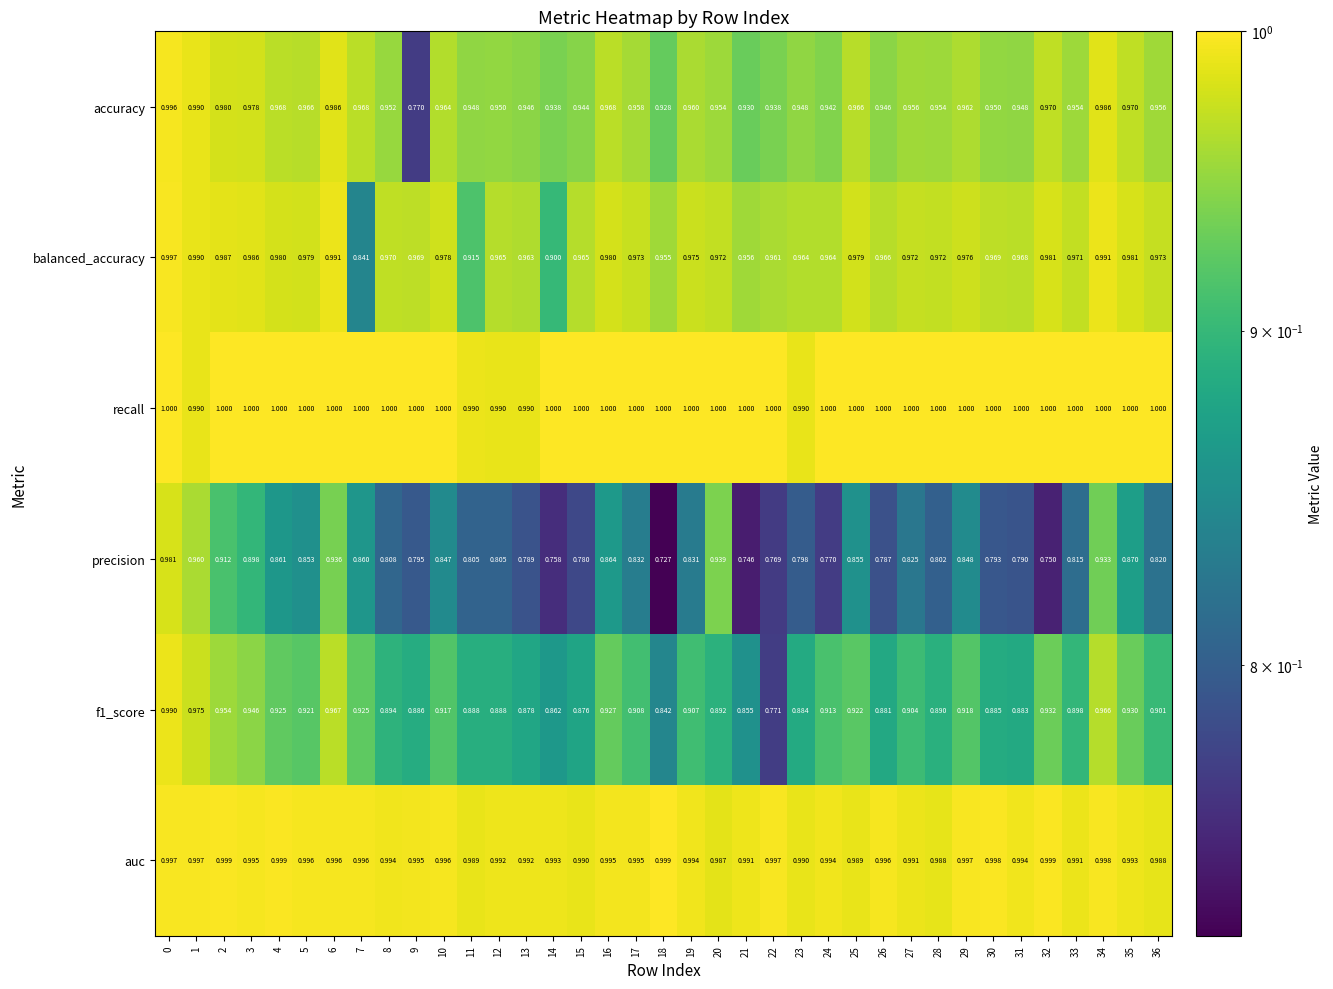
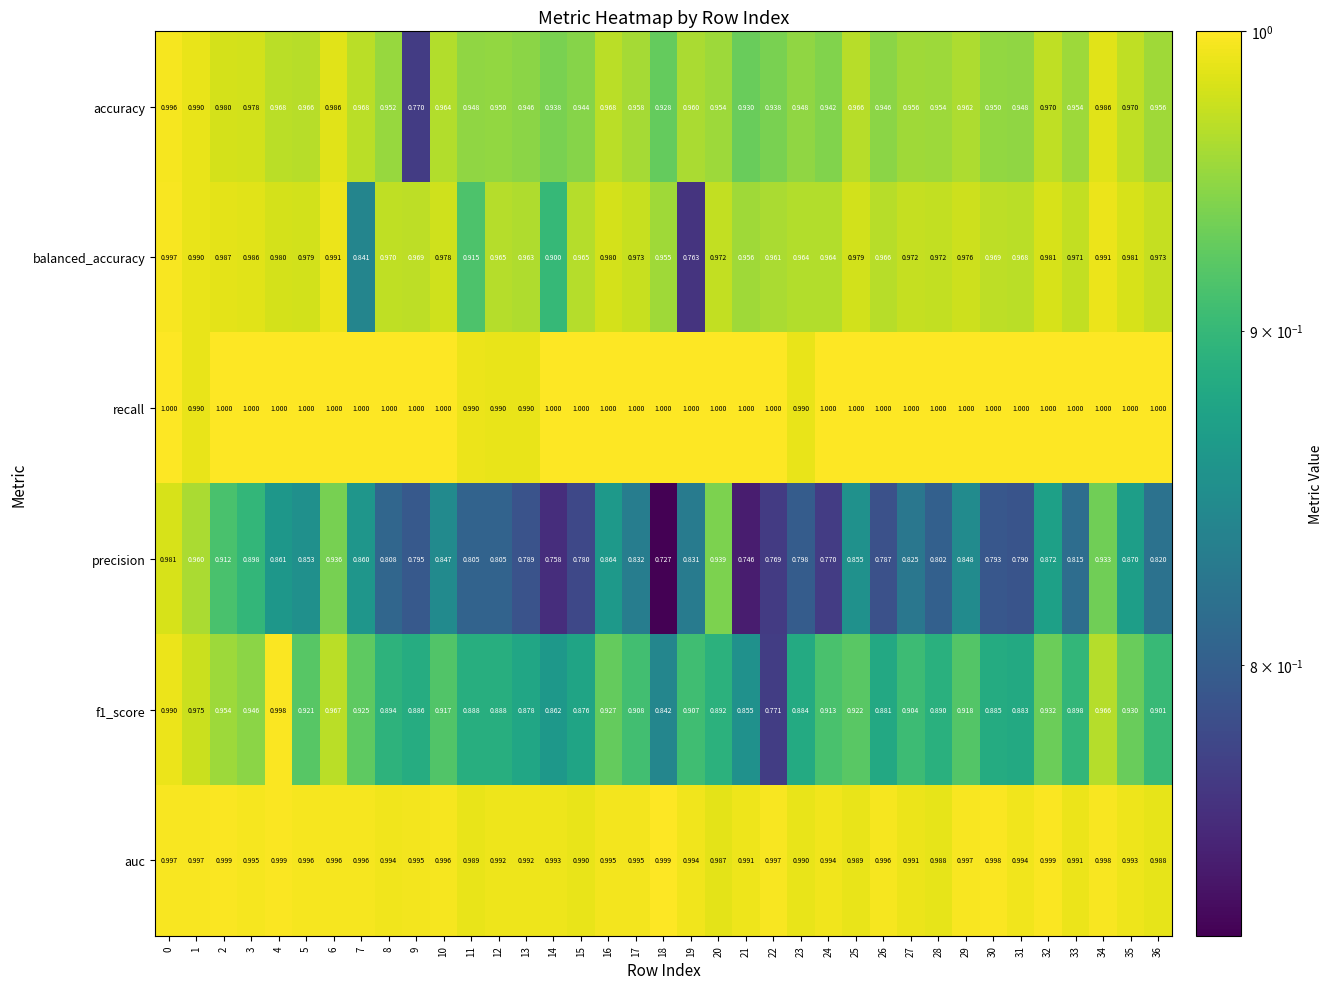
balanced_accuracy, 19: 0.975 -> 0.763
precision, 32: 0.750 -> 0.872
f1_score, 4: 0.925 -> 0.998
